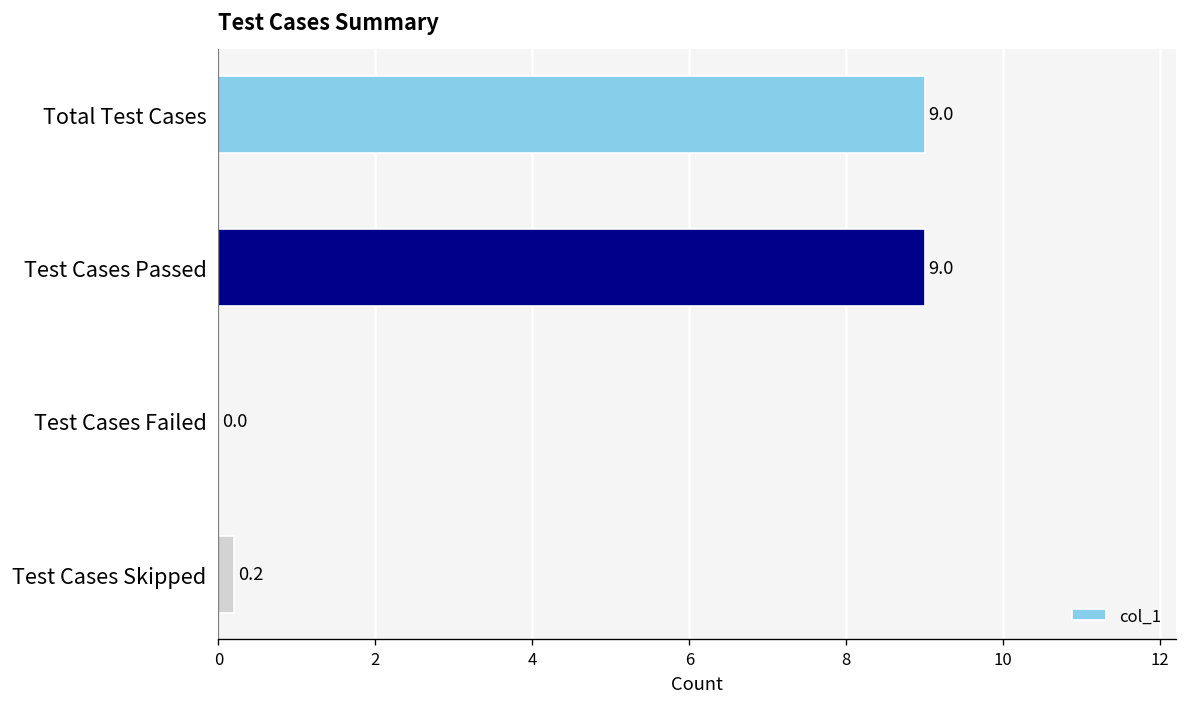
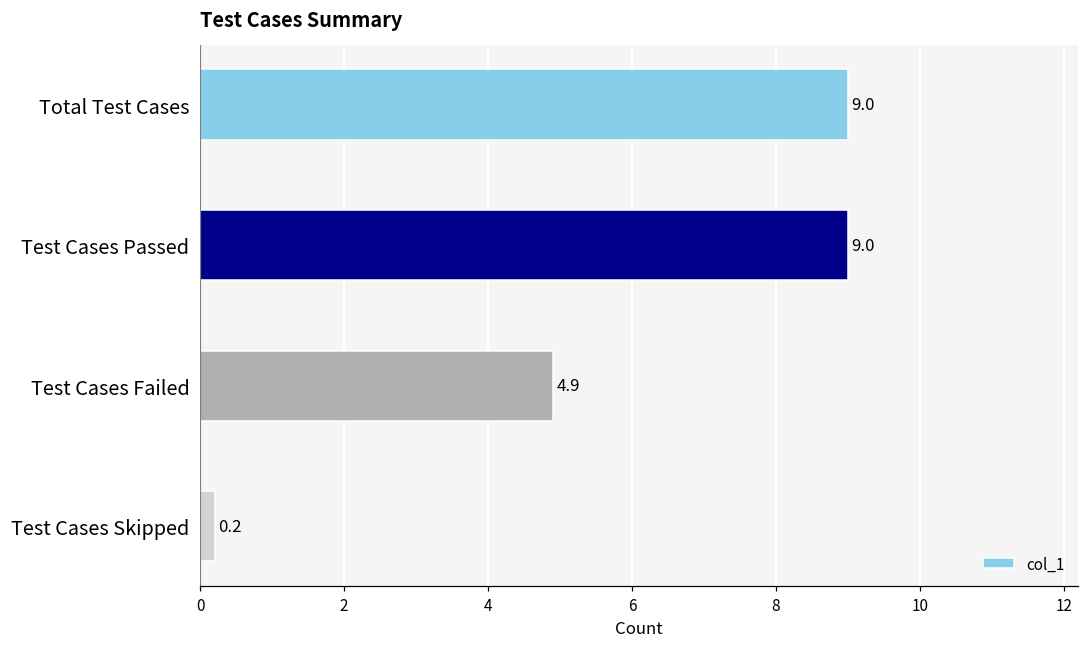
Test Cases Failed: 0.0 -> 4.9
